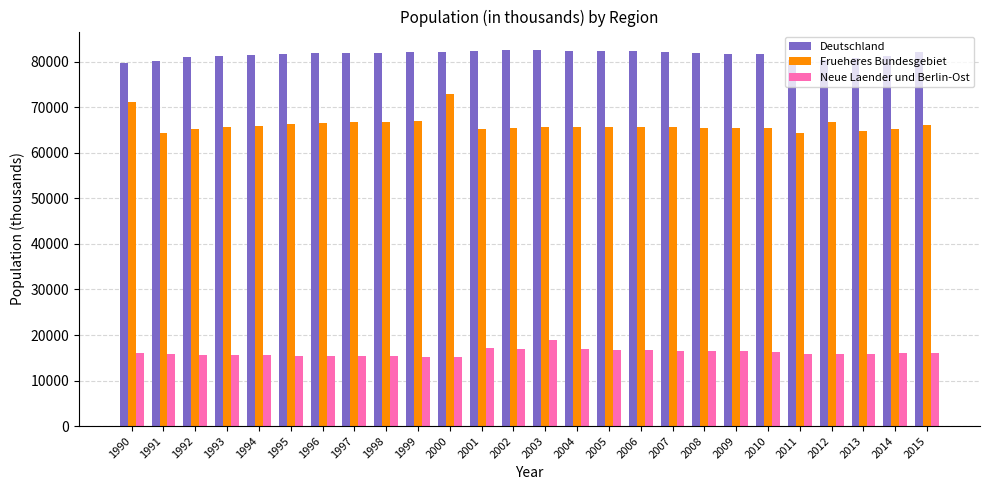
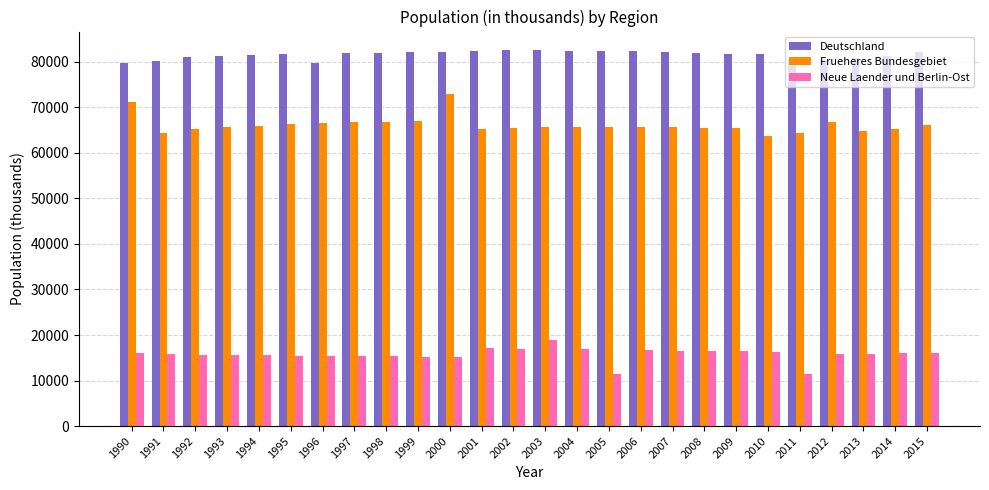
Deutschland, 1996: 82000 -> 80000
Neue Laender und Berlin-Ost, 2005: 17000 -> 12000
Frueheres Bundesgebiet, 2010: 65000 -> 64000
Neue Laender und Berlin-Ost, 2011: 16000 -> 11000
